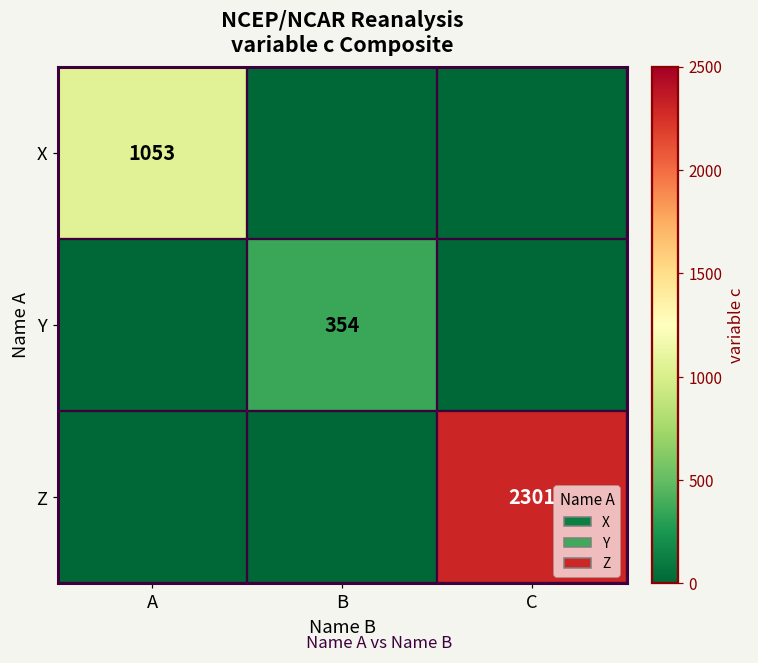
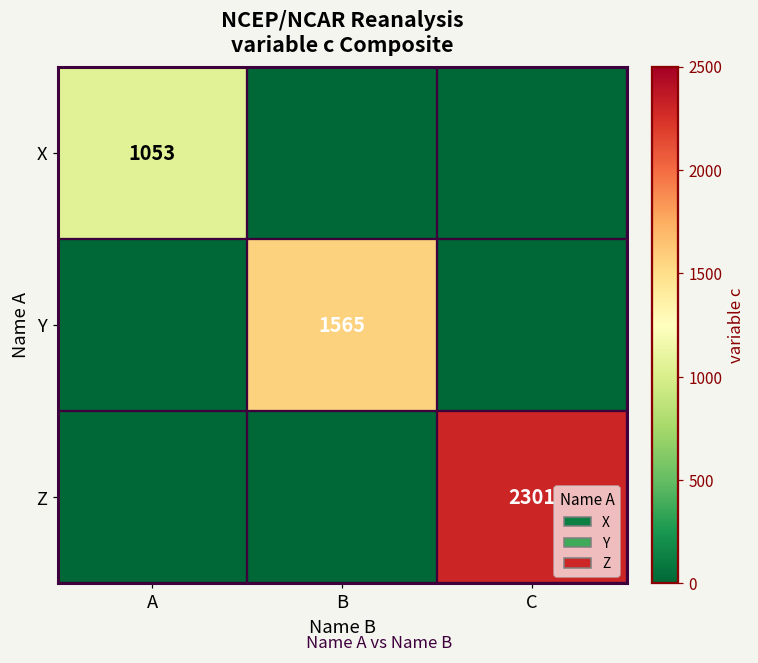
Y, B: 354 -> 1565
